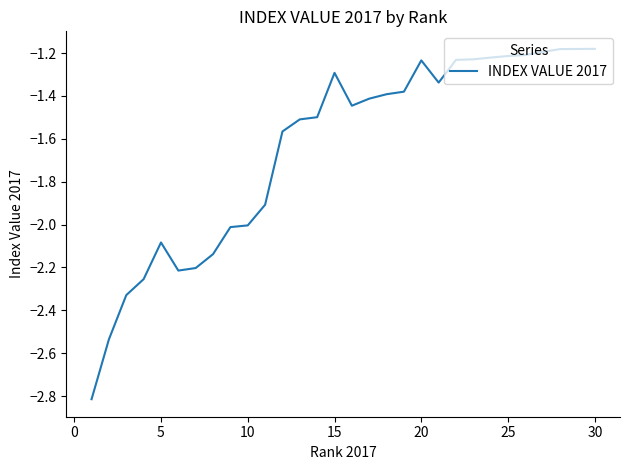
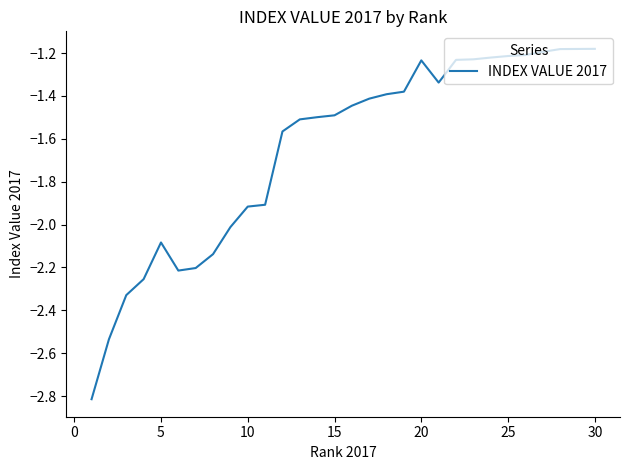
10: -2.00 -> -1.92
15: -1.29 -> -1.49
